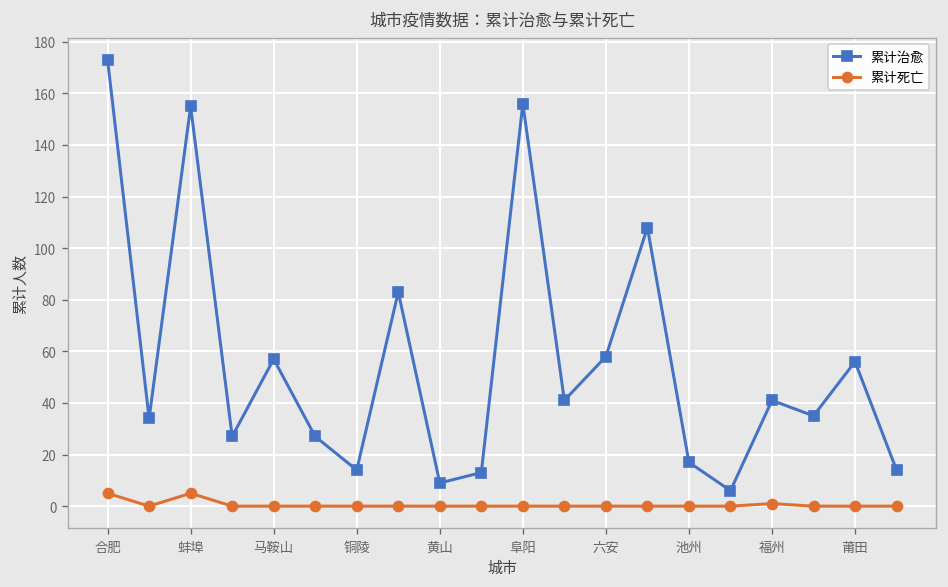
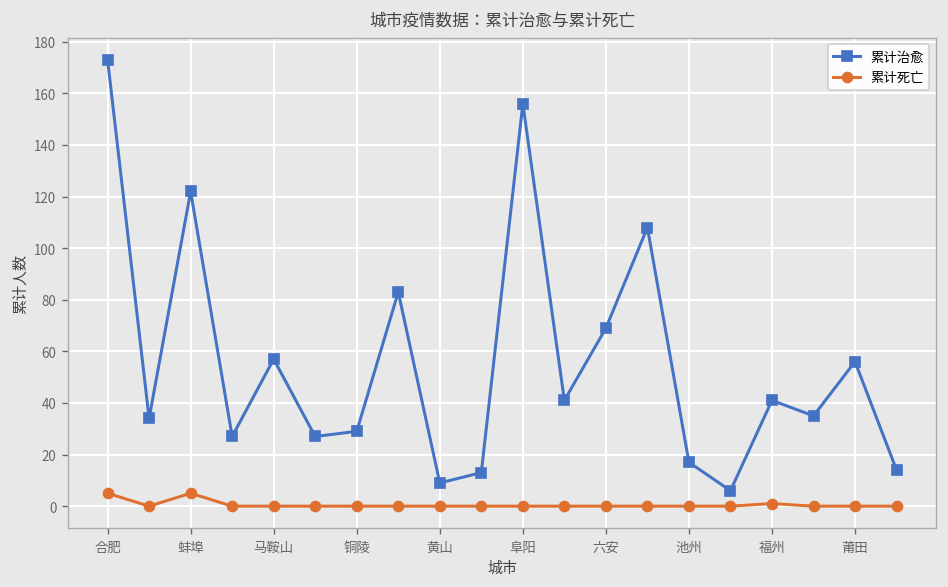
累计治愈, 蚌埠: 155 -> 122
累计治愈, 铜陵: 14 -> 29
累计治愈, 六安: 58 -> 69
